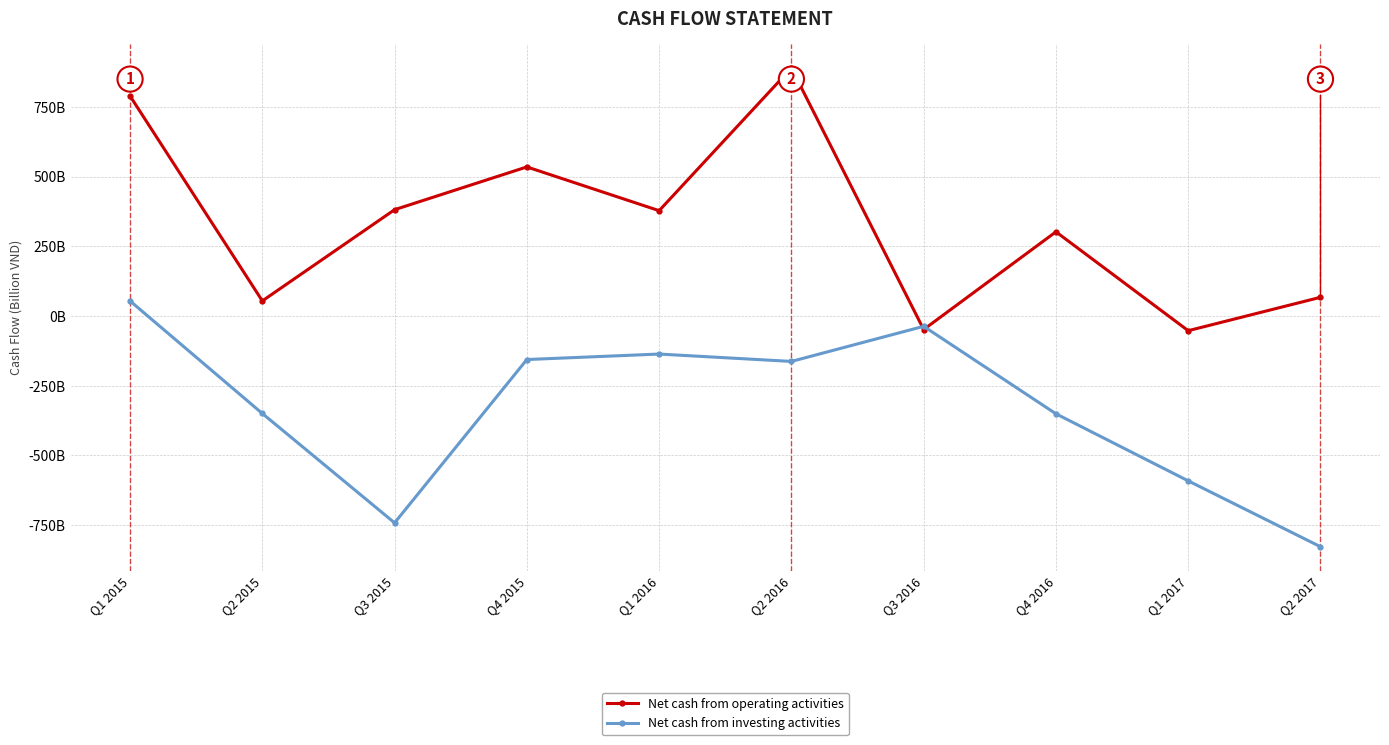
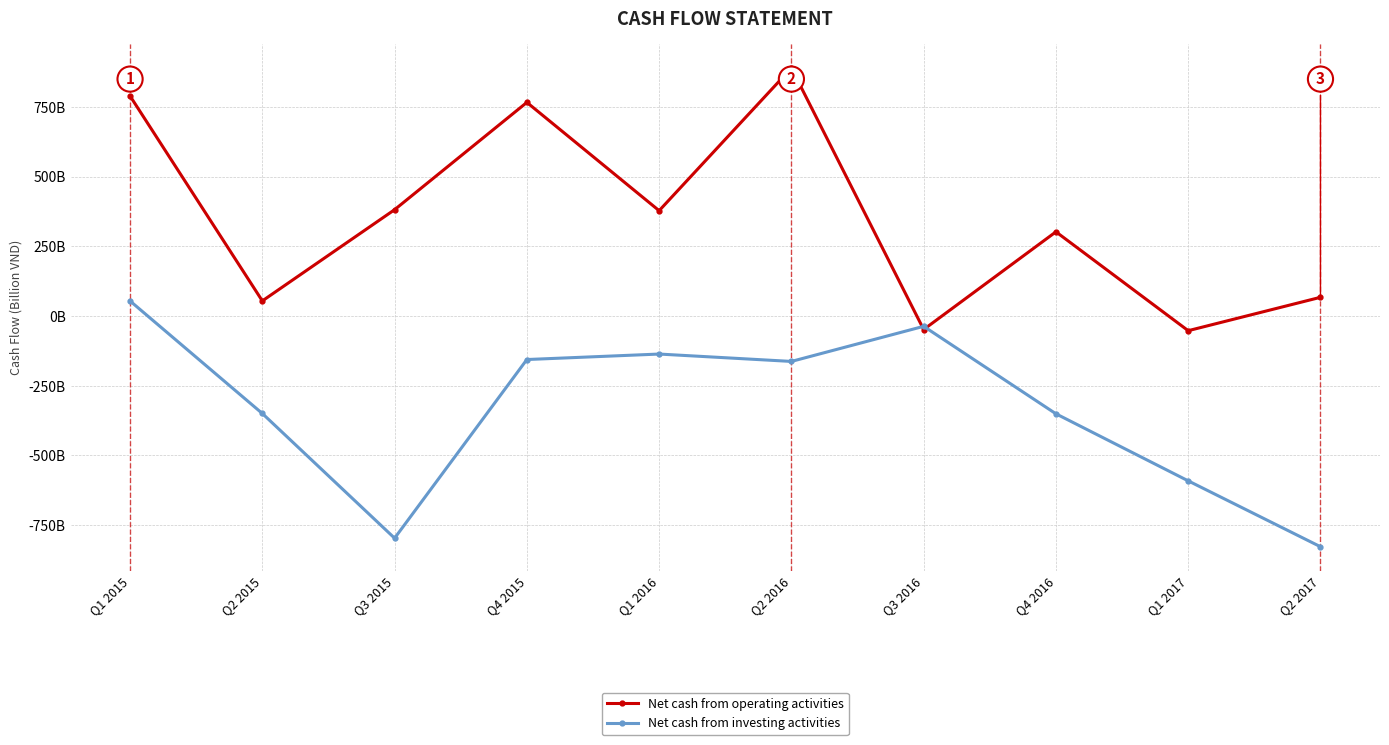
Net cash from investing activities, Q3 2015: -740000000000 -> -800000000000
Net cash from operating activities, Q4 2015: 530000000000 -> 770000000000
